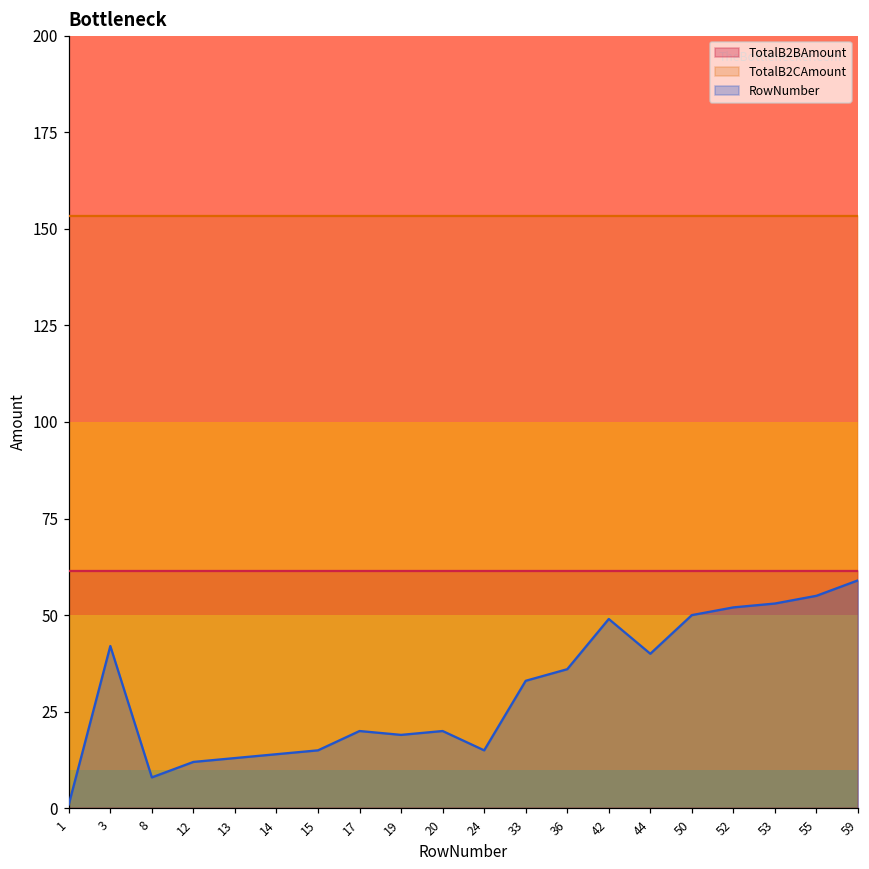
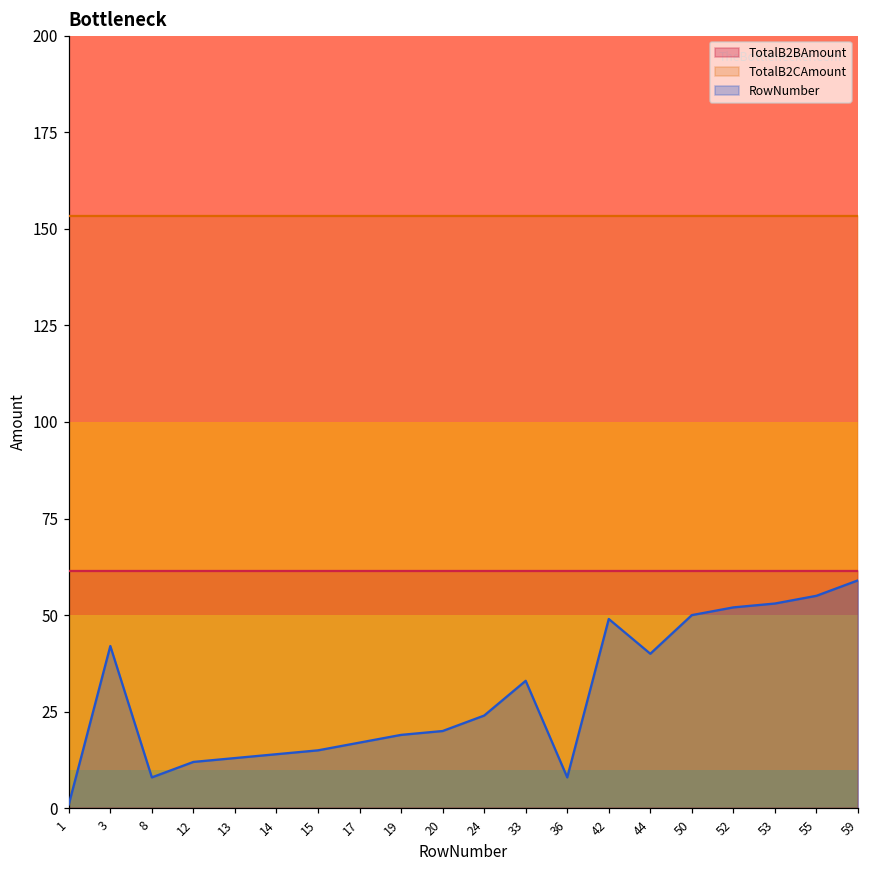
RowNumber, 17: 20 -> 17
RowNumber, 24: 15 -> 24
RowNumber, 36: 36 -> 8
